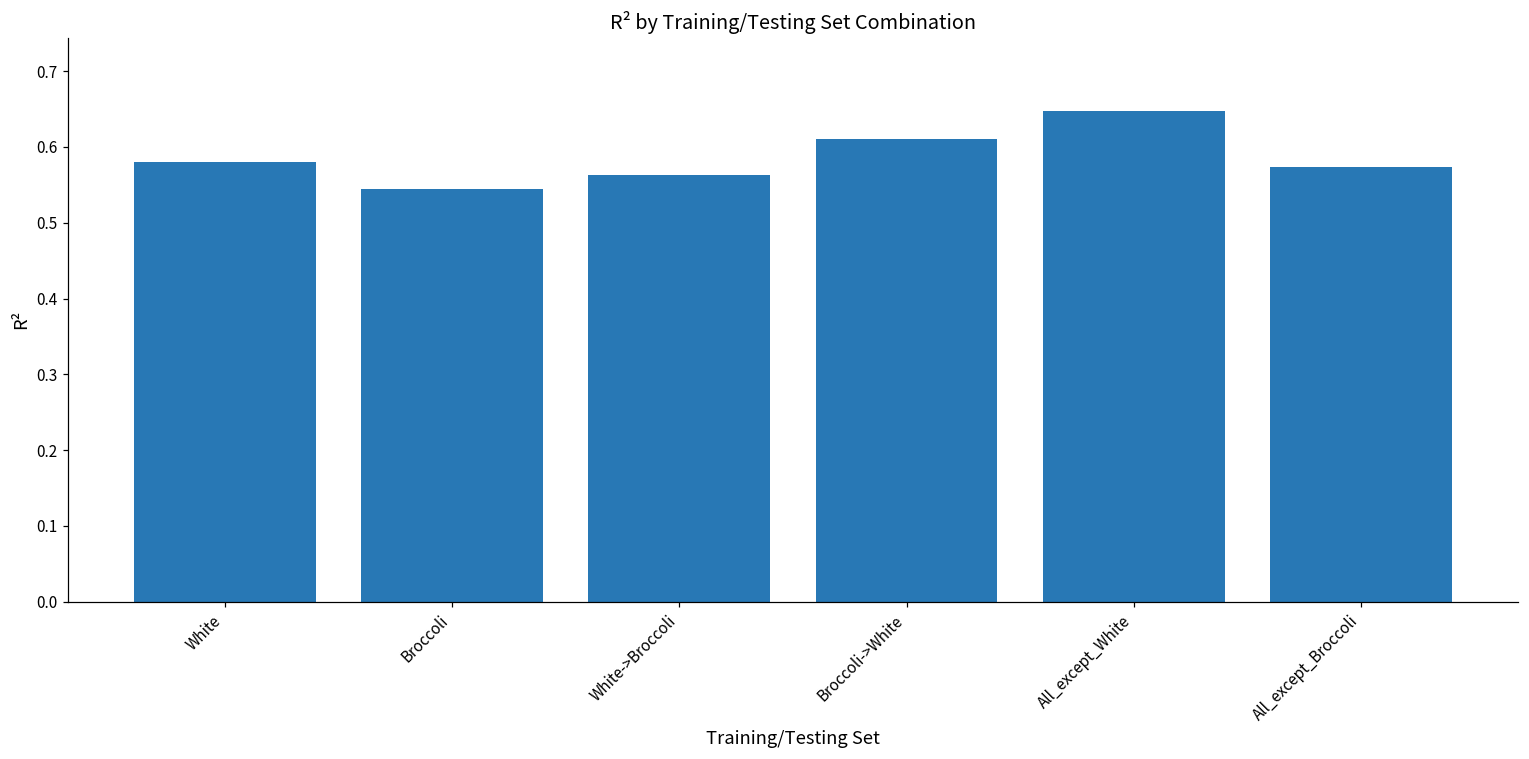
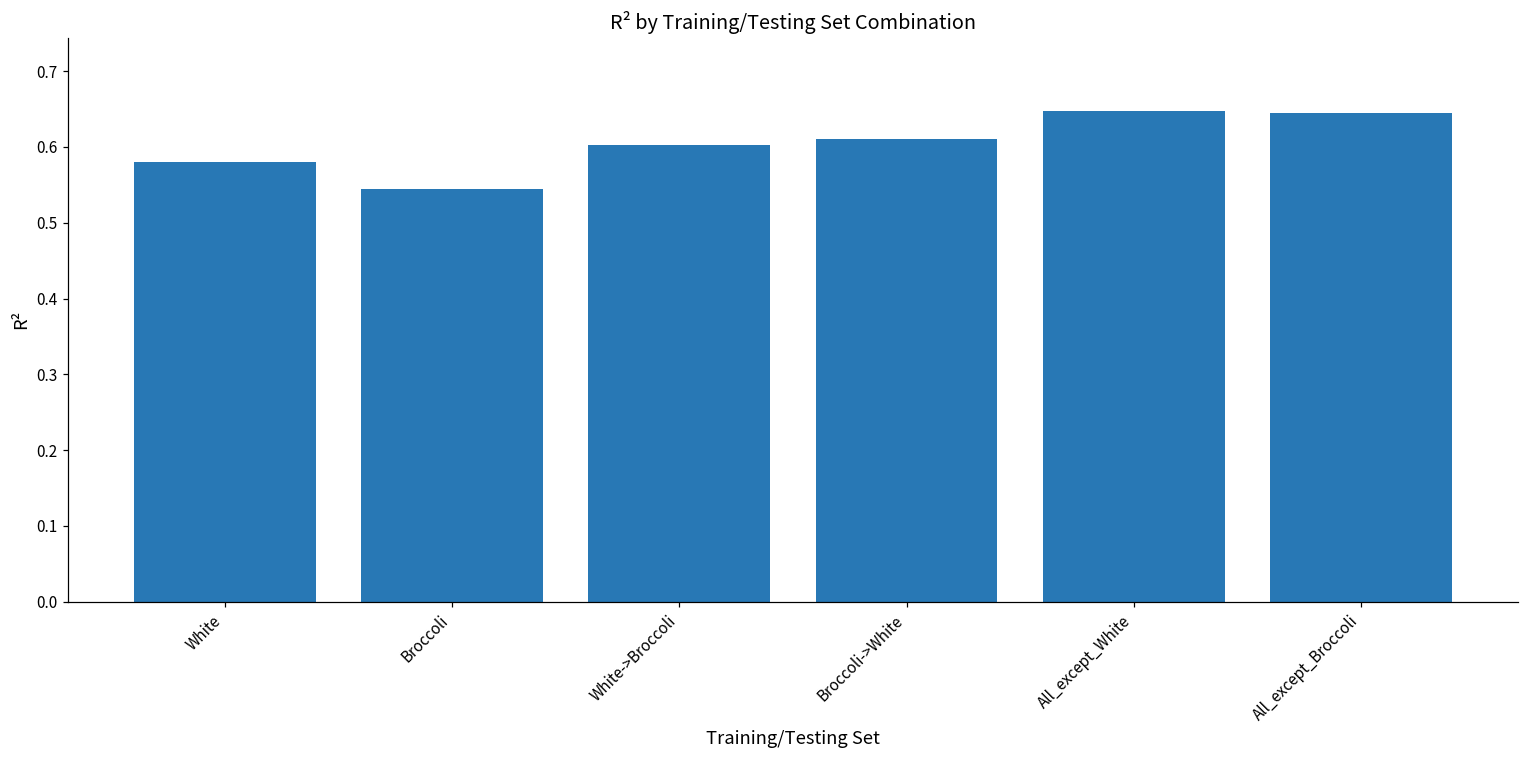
White->Broccoli: 0.56 -> 0.60
All_except_Broccoli: 0.57 -> 0.65
